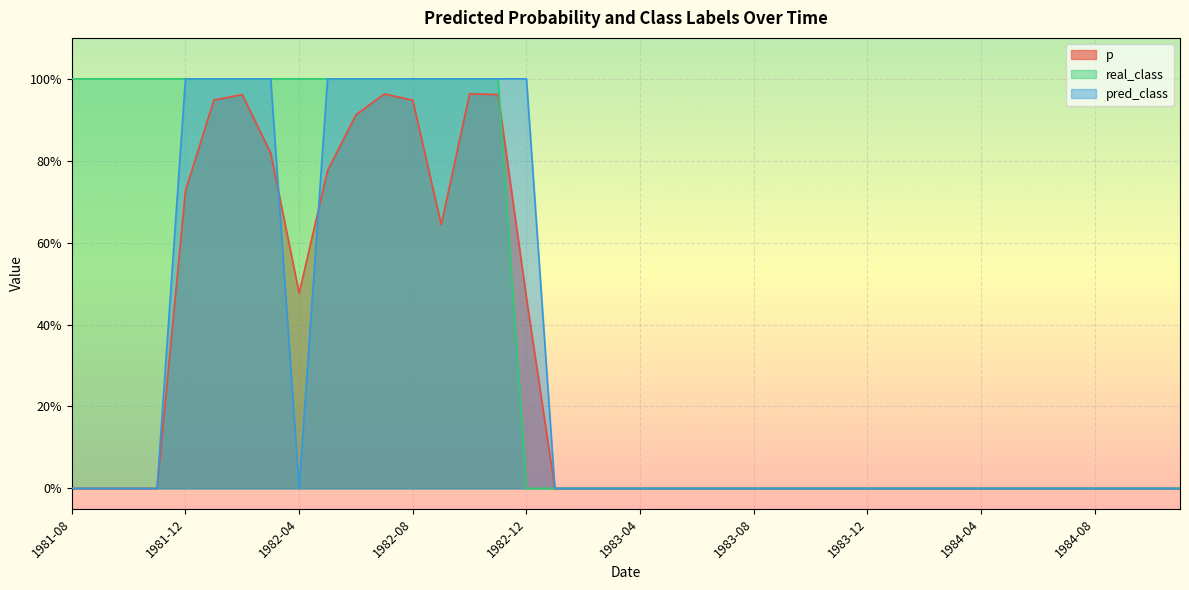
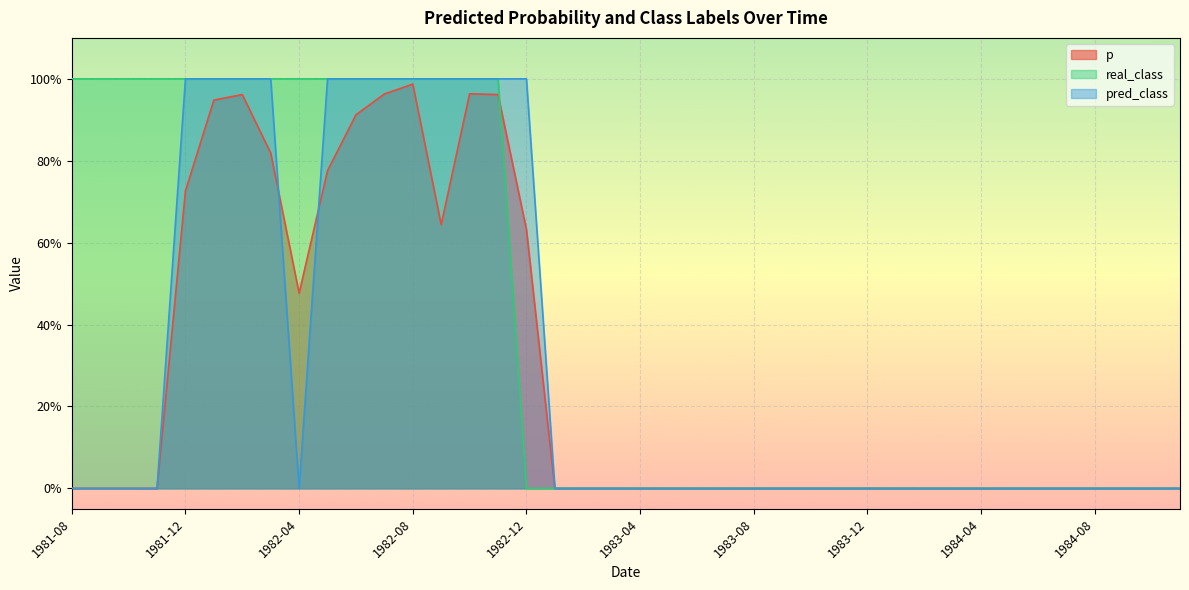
p, 1982-08: 95% -> 99%
p, 1982-12: 47% -> 63%
